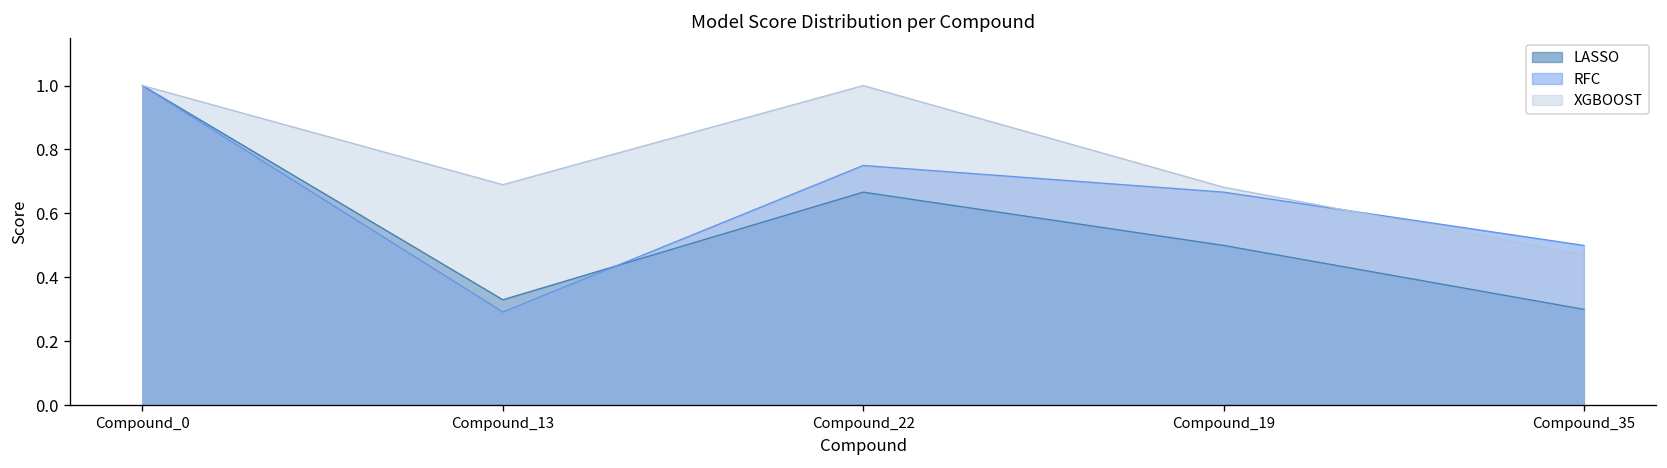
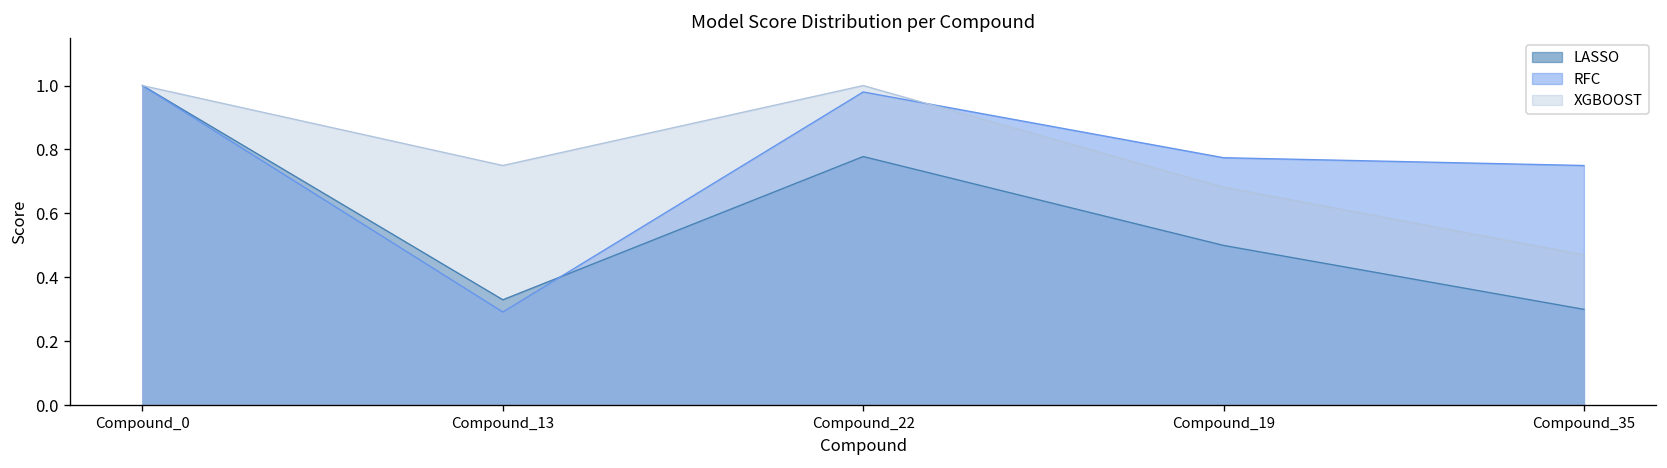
XGBOOST, Compound_13: 0.69 -> 0.75
LASSO, Compound_22: 0.67 -> 0.78
RFC, Compound_22: 0.75 -> 0.98
RFC, Compound_19: 0.67 -> 0.77
RFC, Compound_35: 0.50 -> 0.75
